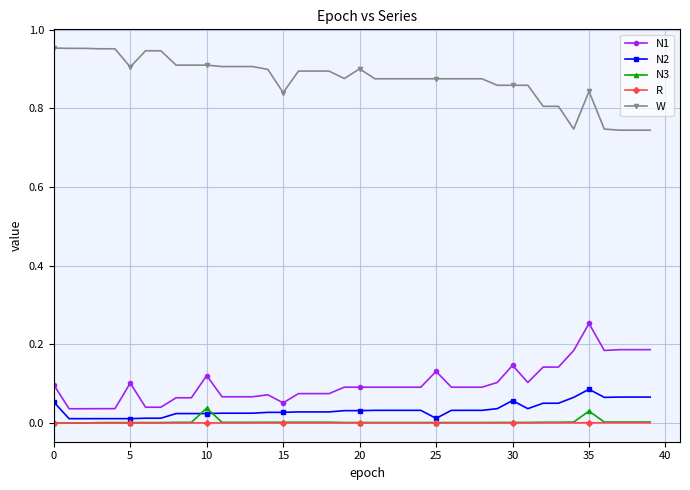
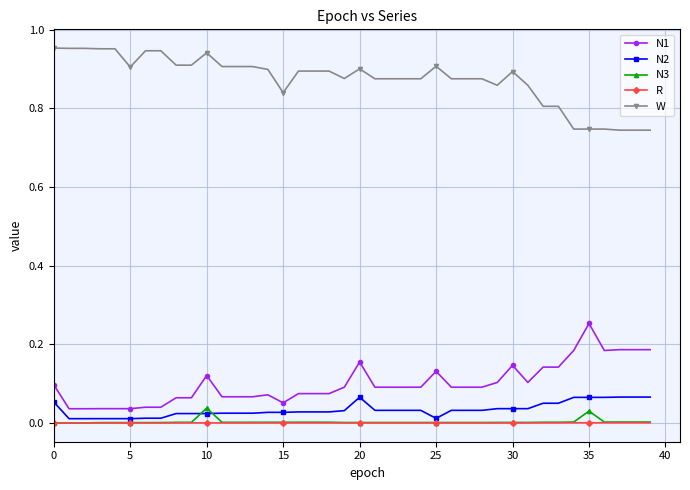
N1, 5: 0.10 -> 0.04
W, 10: 0.91 -> 0.94
N1, 20: 0.09 -> 0.16
N2, 20: 0.03 -> 0.07
W, 25: 0.88 -> 0.91
N2, 30: 0.06 -> 0.04
W, 30: 0.86 -> 0.89
N2, 35: 0.09 -> 0.07
W, 35: 0.84 -> 0.75
